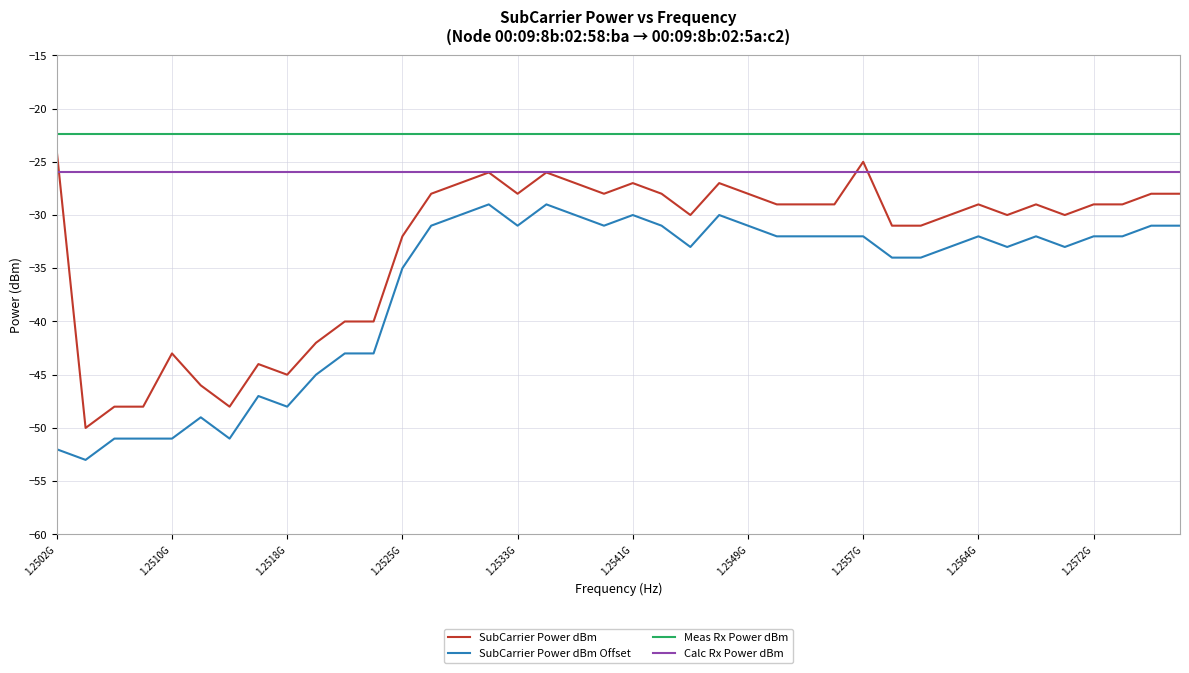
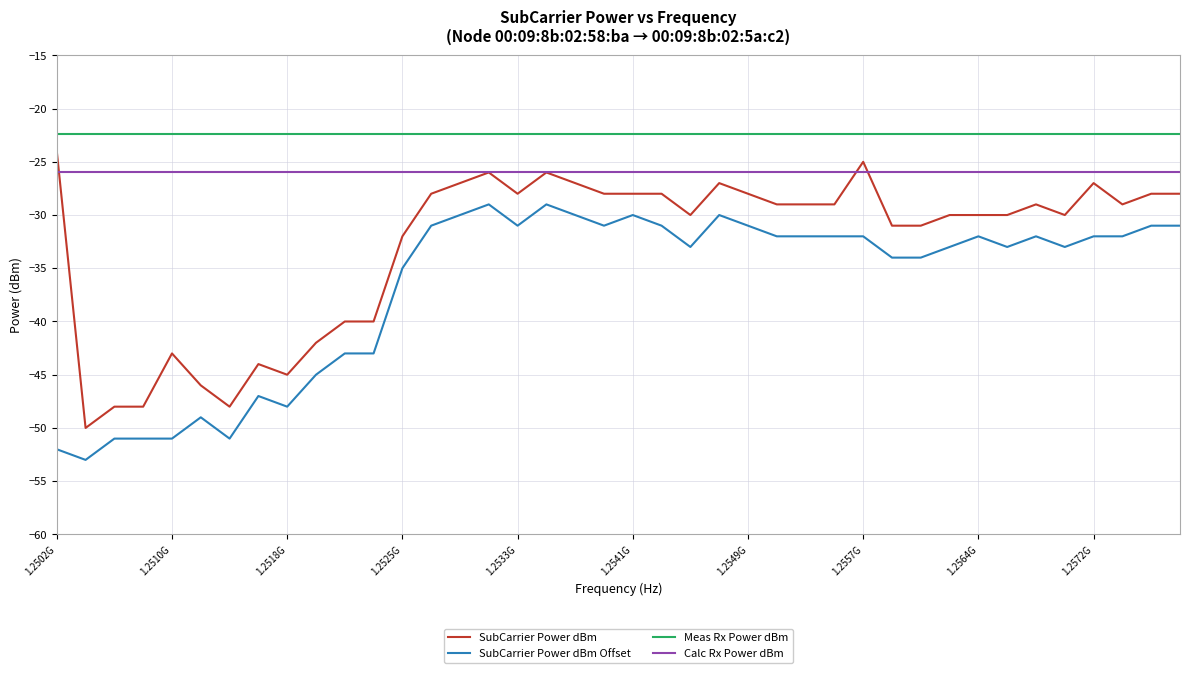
SubCarrier Power dBm, 1.2541G: -27 -> -28
SubCarrier Power dBm, 1.2564G: -29 -> -30
SubCarrier Power dBm, 1.2572G: -29 -> -27
